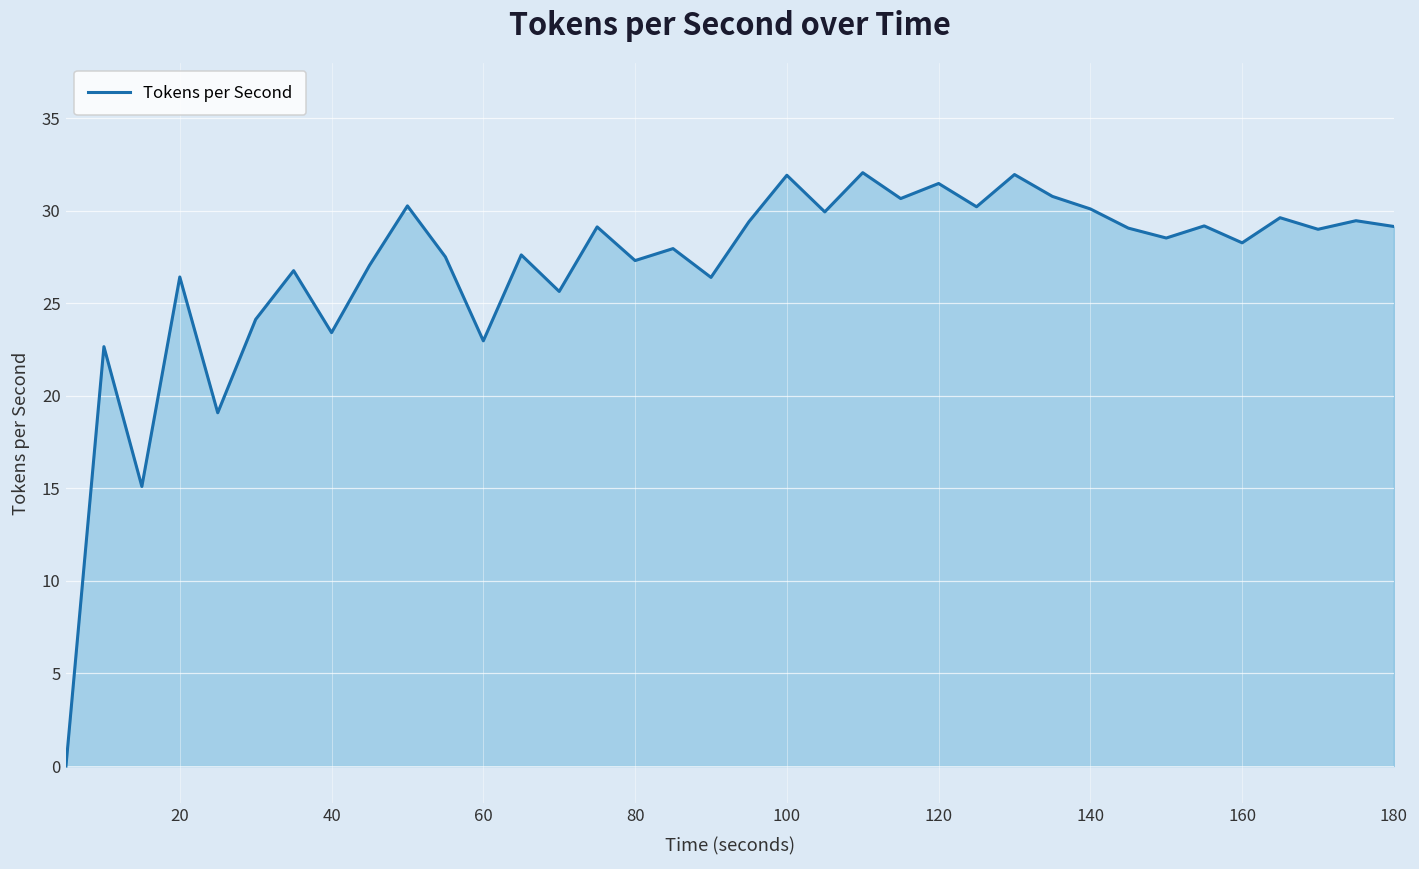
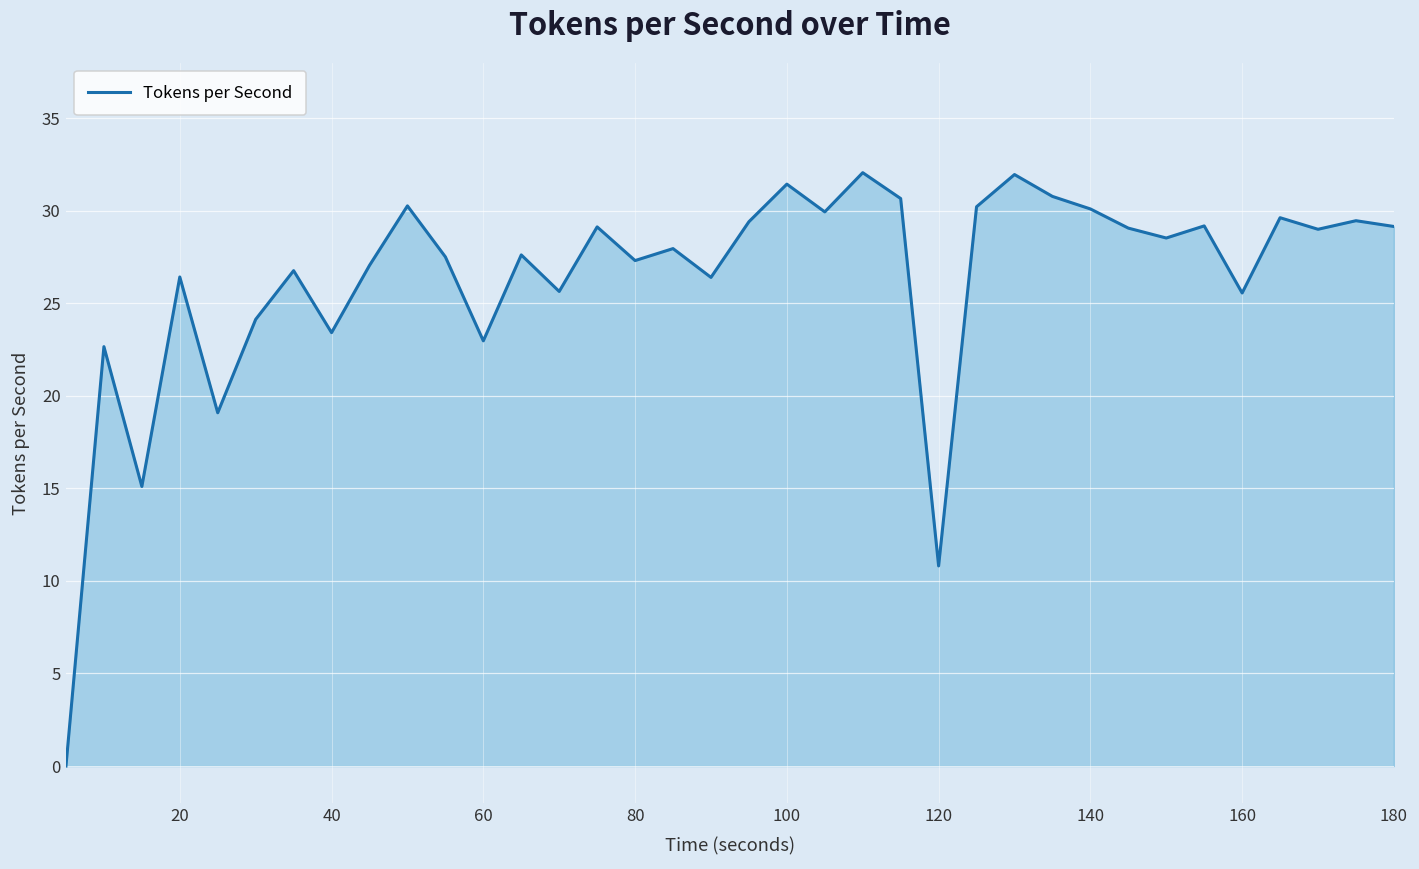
100: 31.9 -> 31.4
120: 31.5 -> 10.8
160: 28.3 -> 25.6
